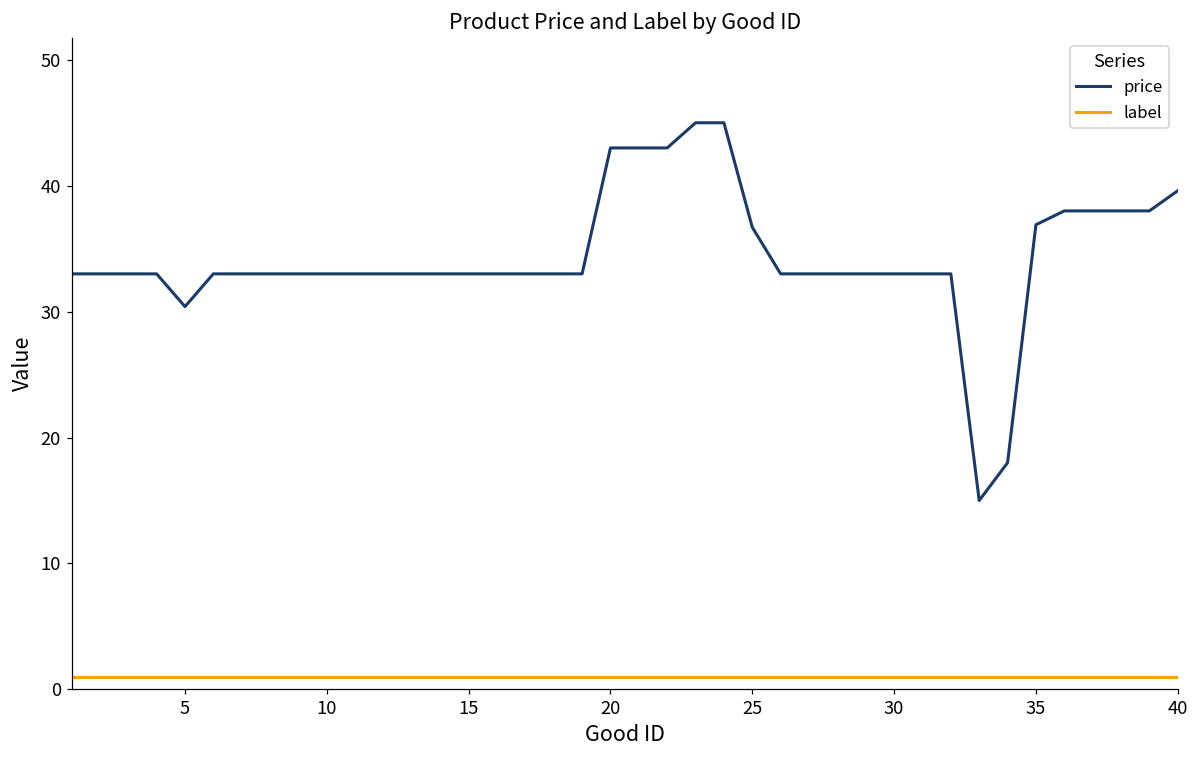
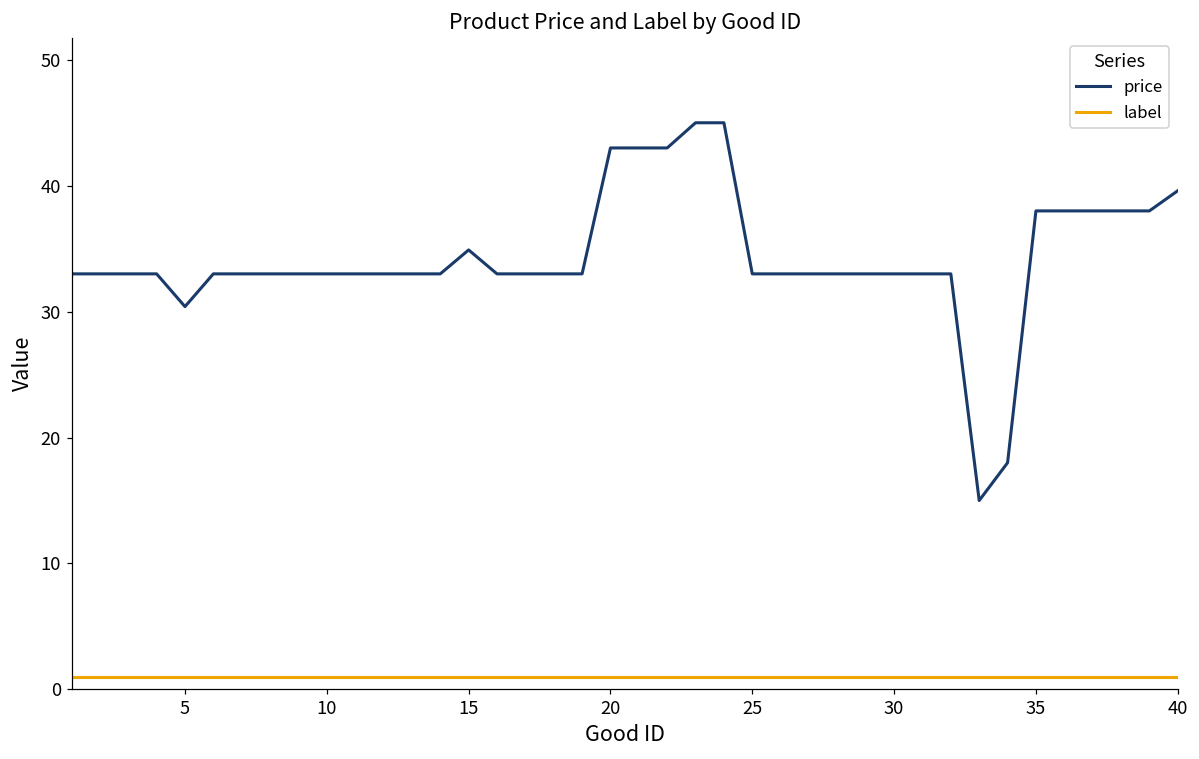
price, 15: 33.0 -> 34.9
price, 25: 36.7 -> 33.0
price, 35: 36.9 -> 38.0
